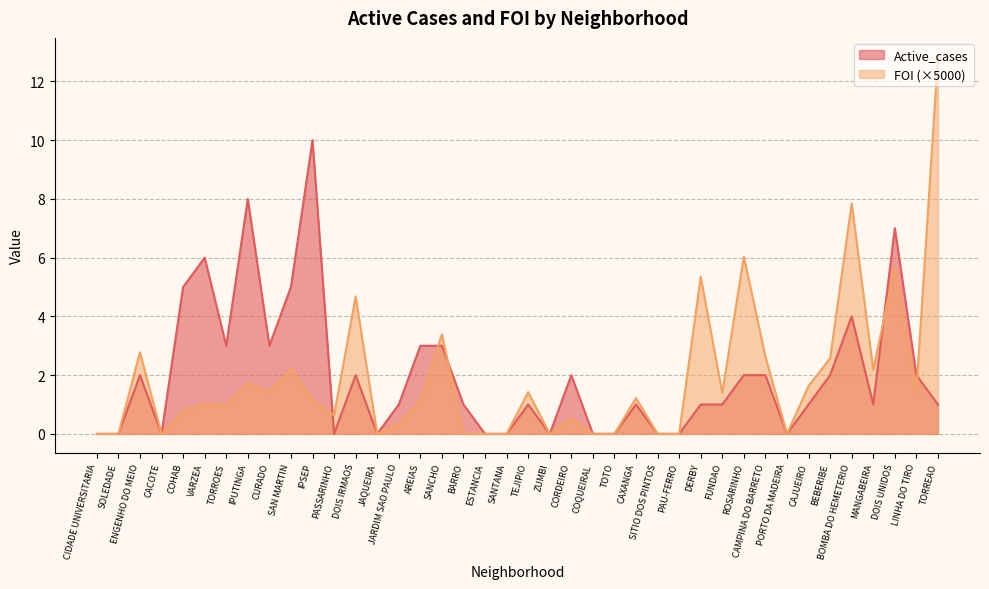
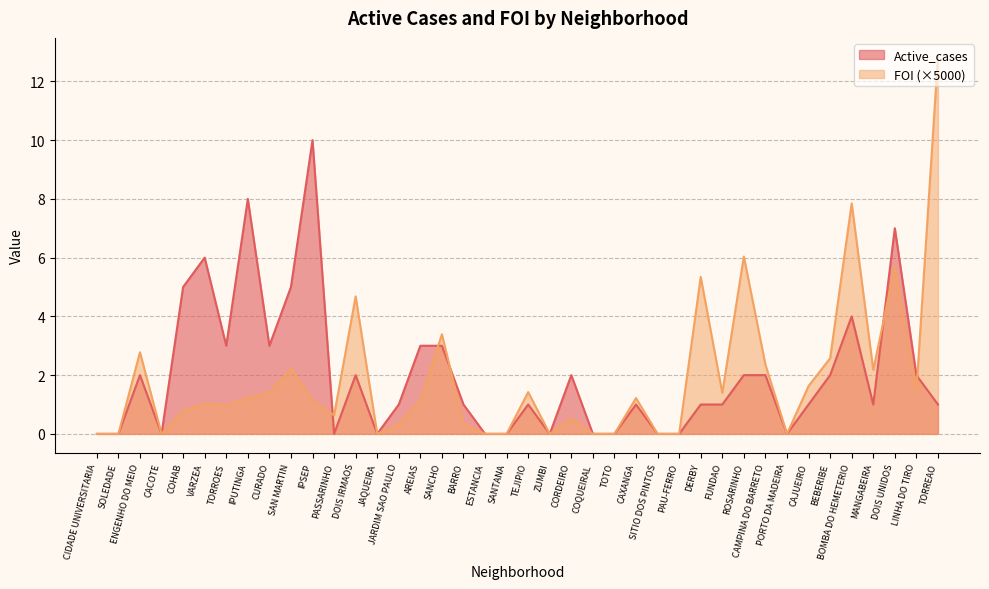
FOI (×5000), IPUTINGA: 1.7 -> 1.2
FOI (×5000), BARRO: 0.0 -> 0.4
FOI (×5000), CAMPINA DO BARRETO: 2.6 -> 2.4
